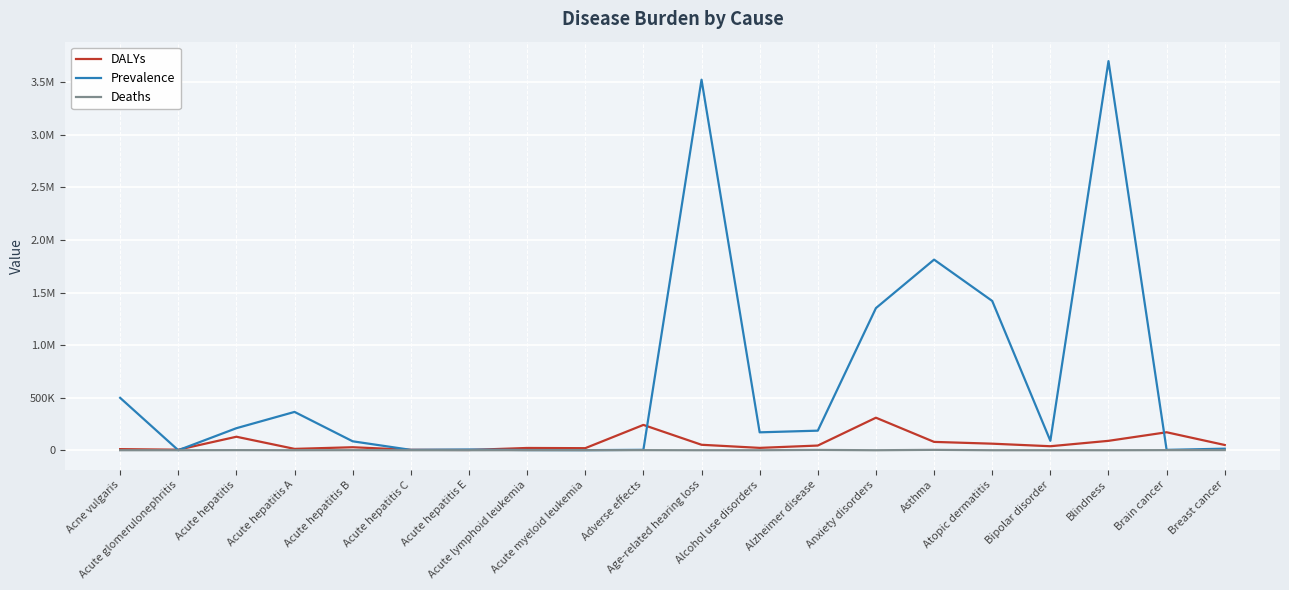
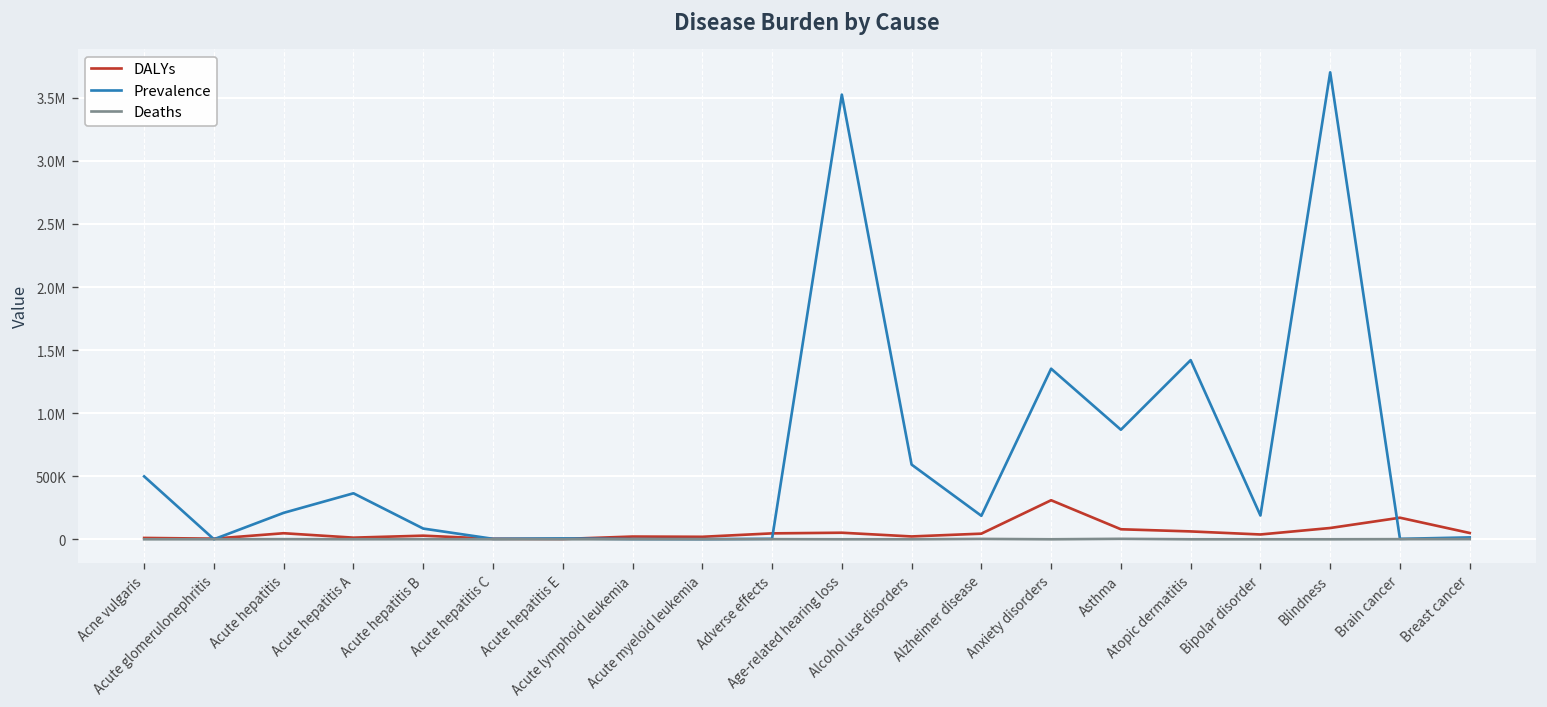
DALYs, Acute hepatitis: 130000 -> 50000
DALYs, Adverse effects: 240000 -> 50000
Prevalence, Alcohol use disorders: 170000 -> 590000
Prevalence, Asthma: 1810000 -> 870000
Prevalence, Bipolar disorder: 90000 -> 190000
